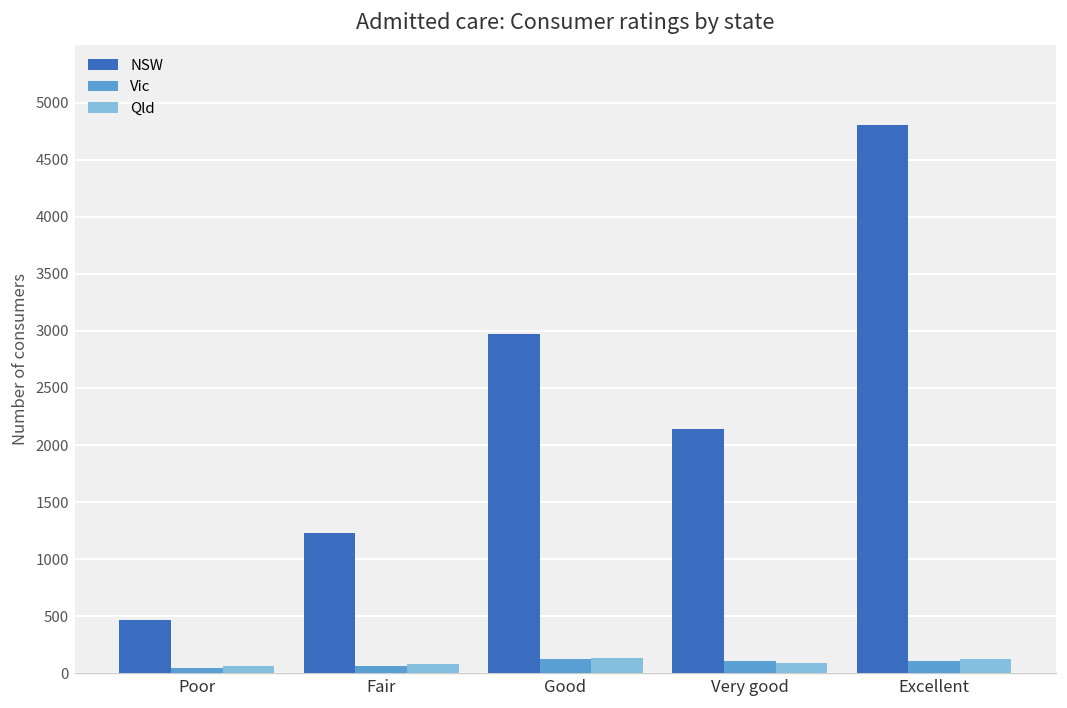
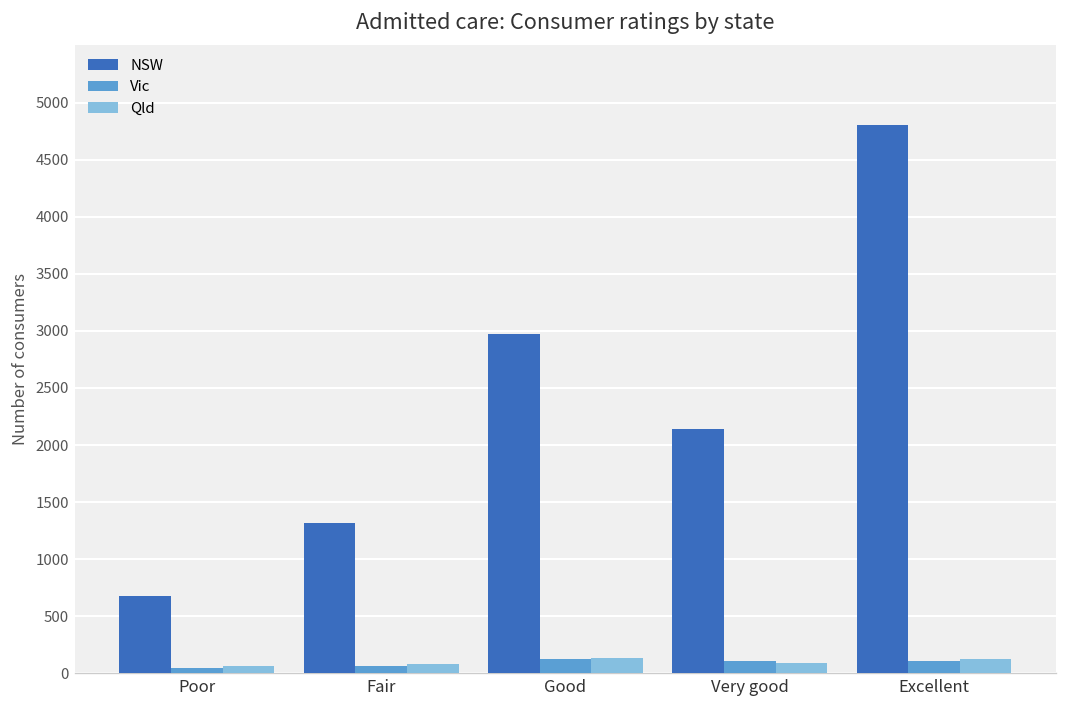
NSW, Poor: 500 -> 700
NSW, Fair: 1200 -> 1300
